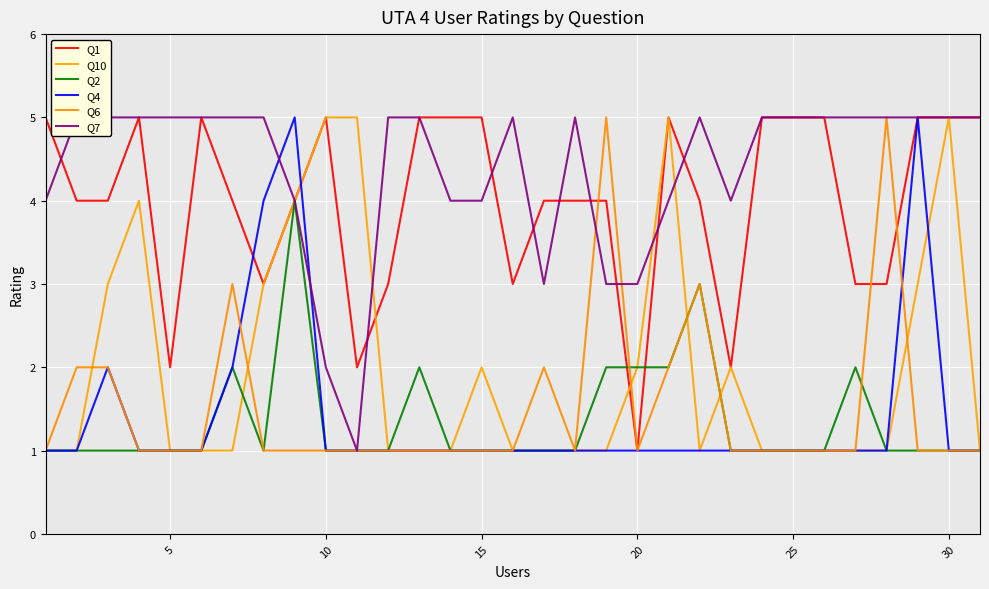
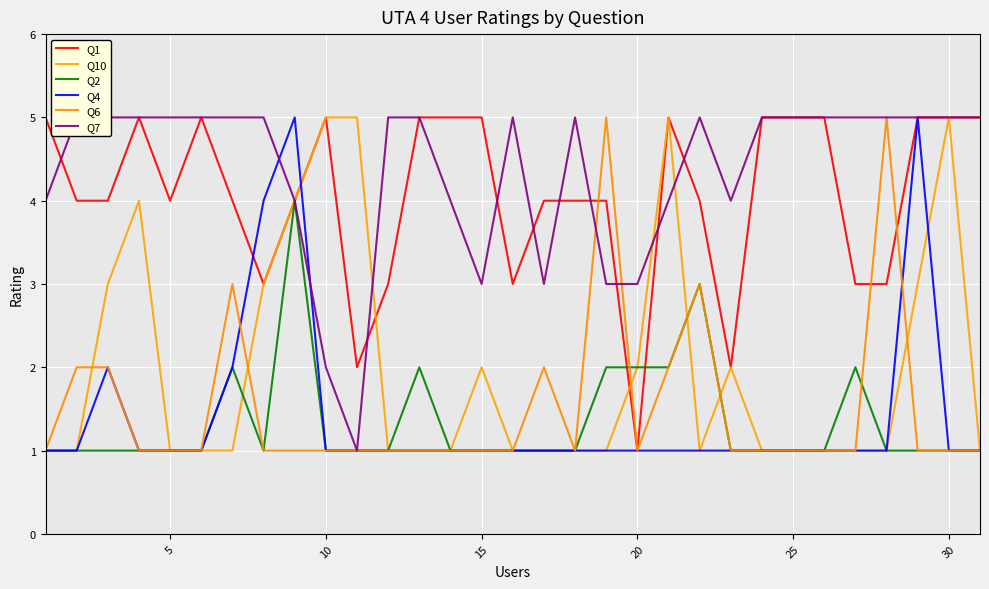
Q1, 5: 2 -> 4
Q7, 15: 4 -> 3
